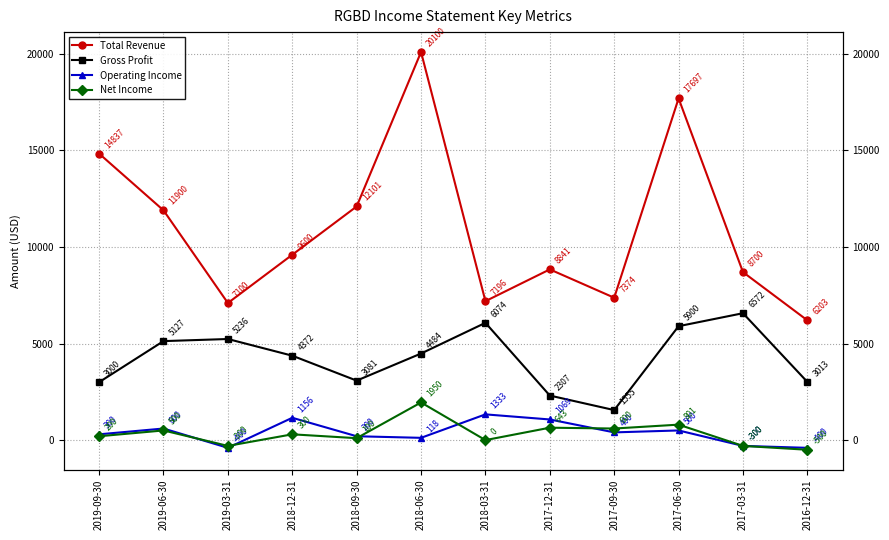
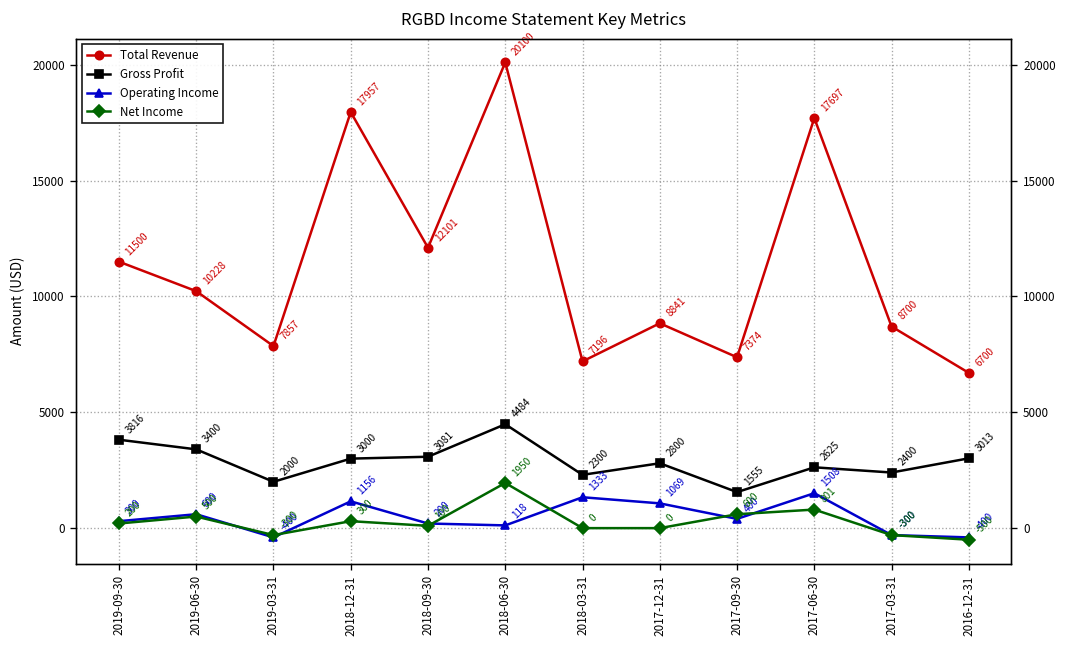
Total Revenue, 2019-09-30: 14837 -> 11500
Gross Profit, 2019-09-30: 3000 -> 3816
Total Revenue, 2019-06-30: 11900 -> 10228
Gross Profit, 2019-06-30: 5127 -> 3400
Total Revenue, 2019-03-31: 7100 -> 7857
Gross Profit, 2019-03-31: 5236 -> 2000
Total Revenue, 2018-12-31: 9600 -> 17957
Gross Profit, 2018-12-31: 4372 -> 3000
Gross Profit, 2018-03-31: 6074 -> 2300
Gross Profit, 2017-12-31: 2307 -> 2800
Net Income, 2017-12-31: 643 -> 0
Gross Profit, 2017-06-30: 5900 -> 2625
Operating Income, 2017-06-30: 500 -> 1508
Gross Profit, 2017-03-31: 6572 -> 2400
Total Revenue, 2016-12-31: 6203 -> 6700
